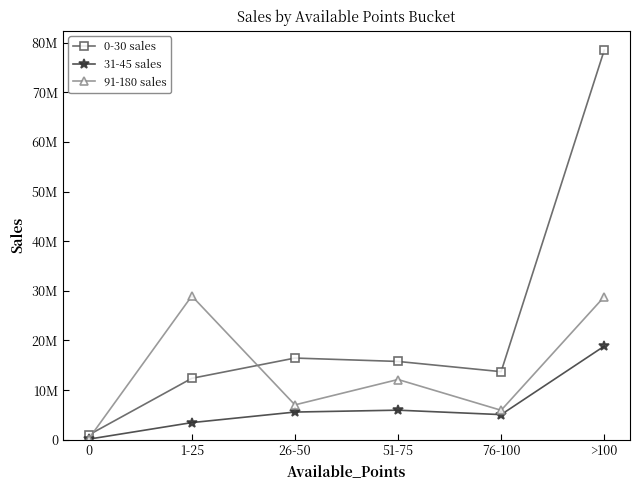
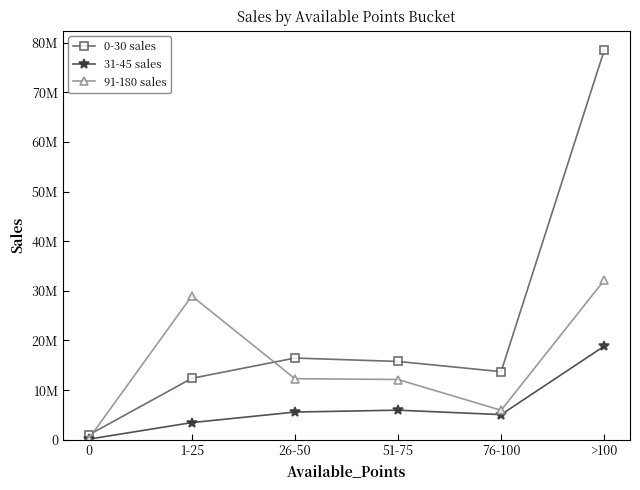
91-180 sales, 26-50: 7000000 -> 12000000
91-180 sales, >100: 29000000 -> 32000000
